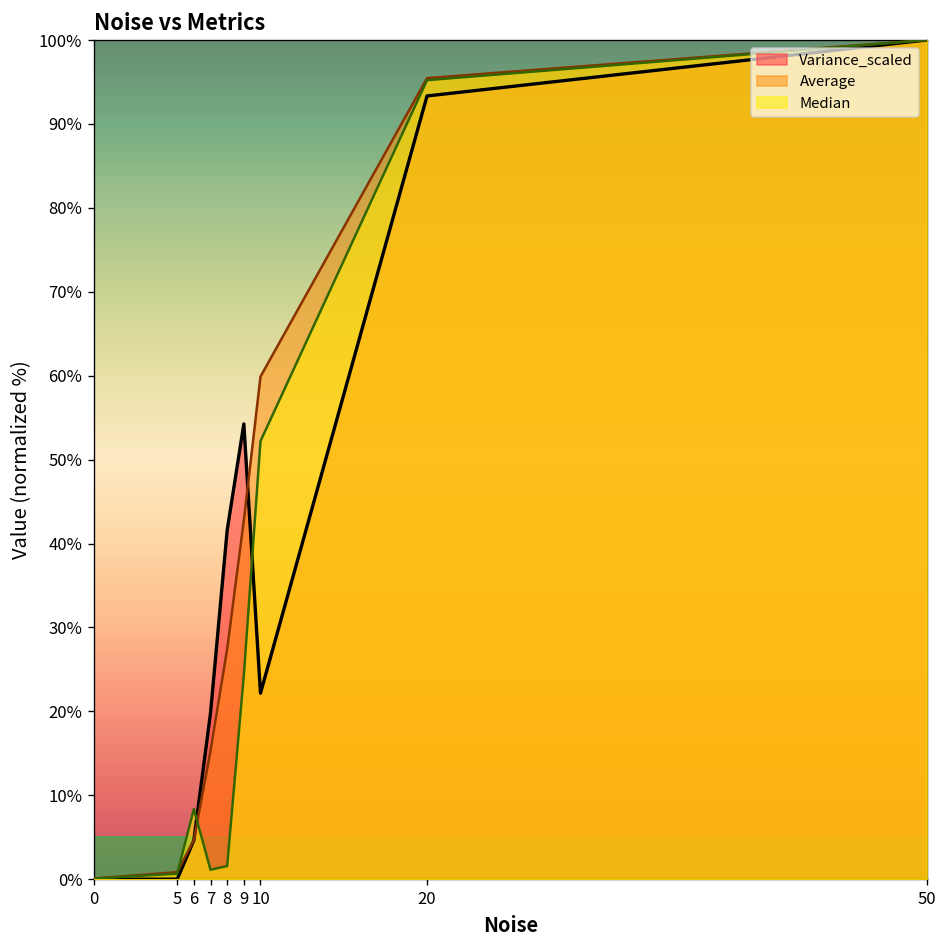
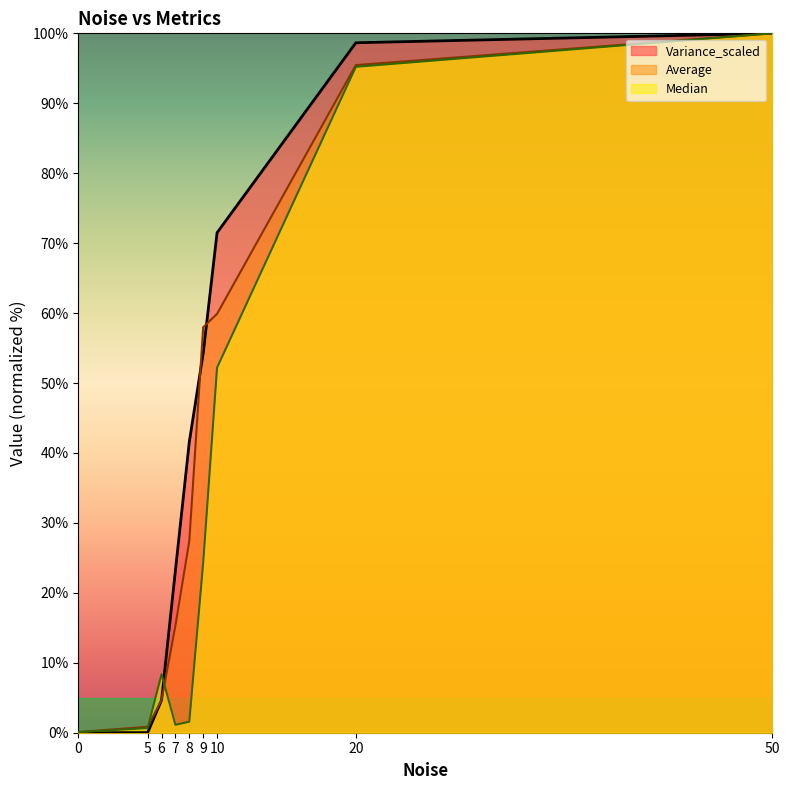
Variance_scaled, 7: 20% -> 23%
Average, 9: 43% -> 58%
Variance_scaled, 10: 22% -> 71%
Variance_scaled, 20: 93% -> 99%
